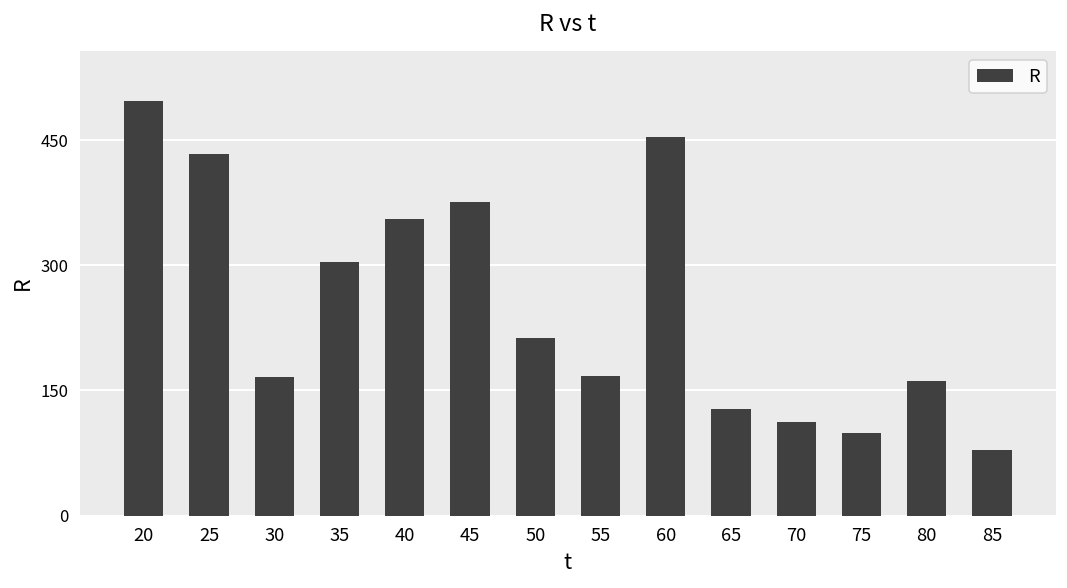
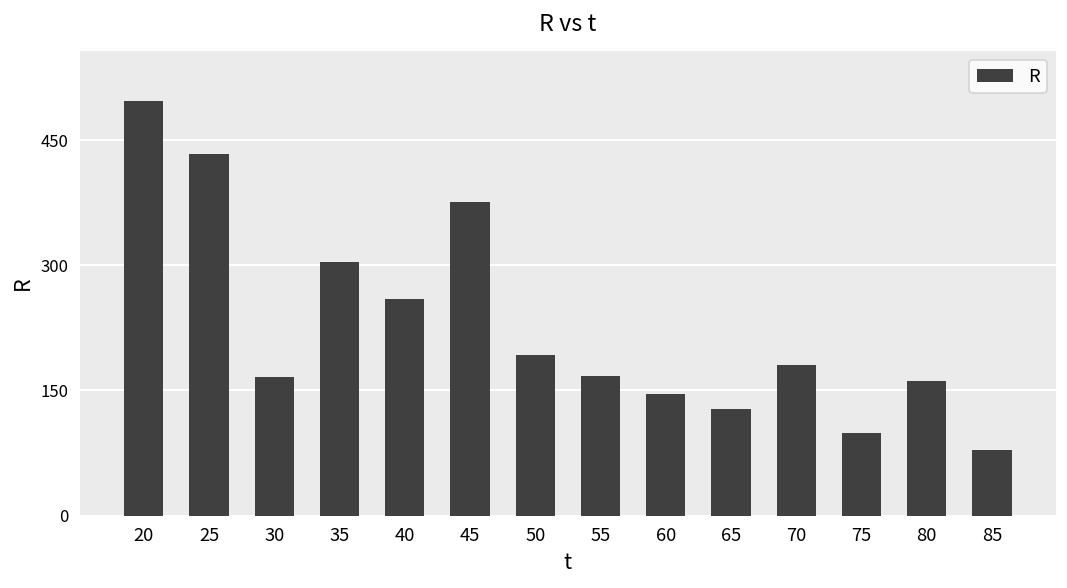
40: 360 -> 260
50: 210 -> 190
60: 450 -> 150
70: 110 -> 180
